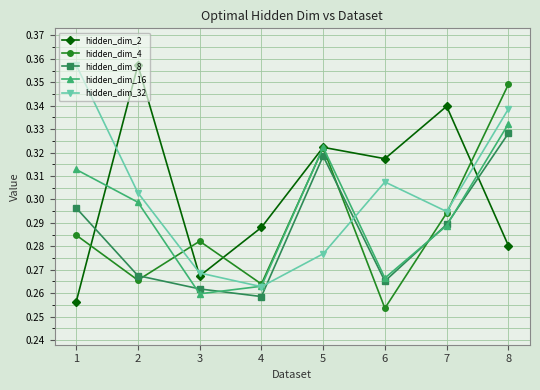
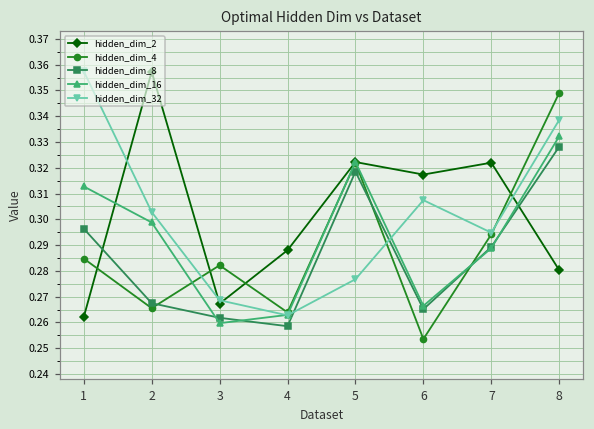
hidden_dim_2, 1: 0.256 -> 0.262
hidden_dim_2, 7: 0.340 -> 0.322
